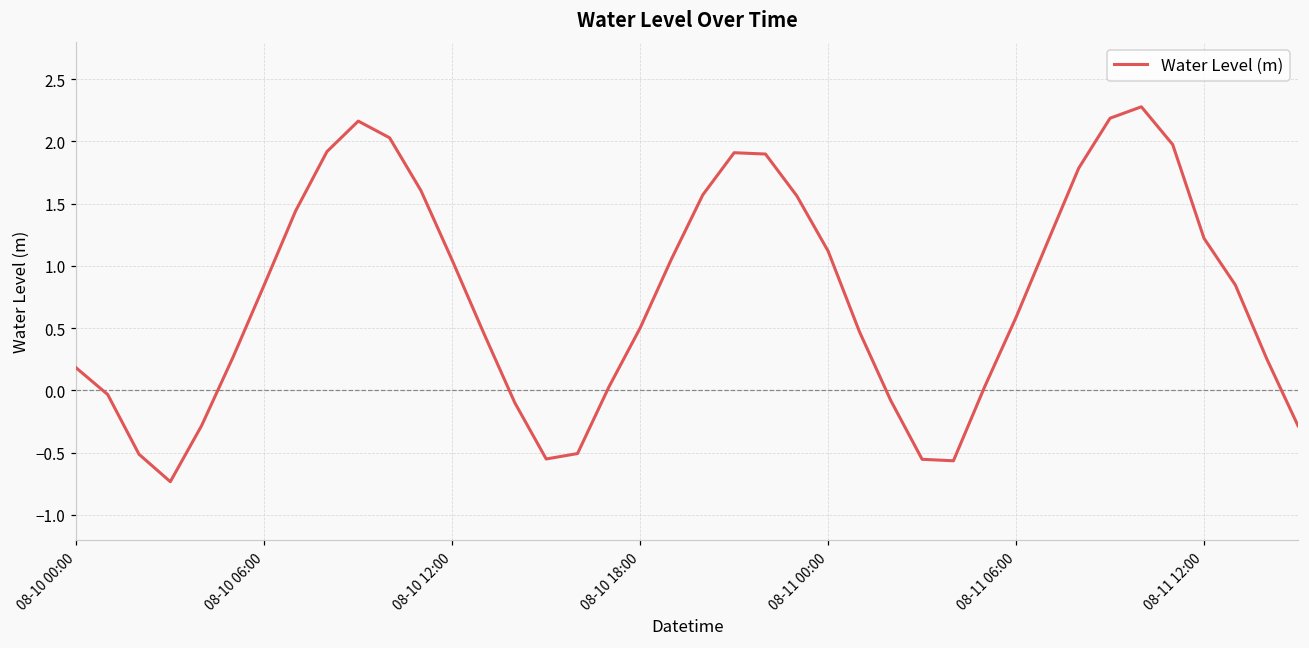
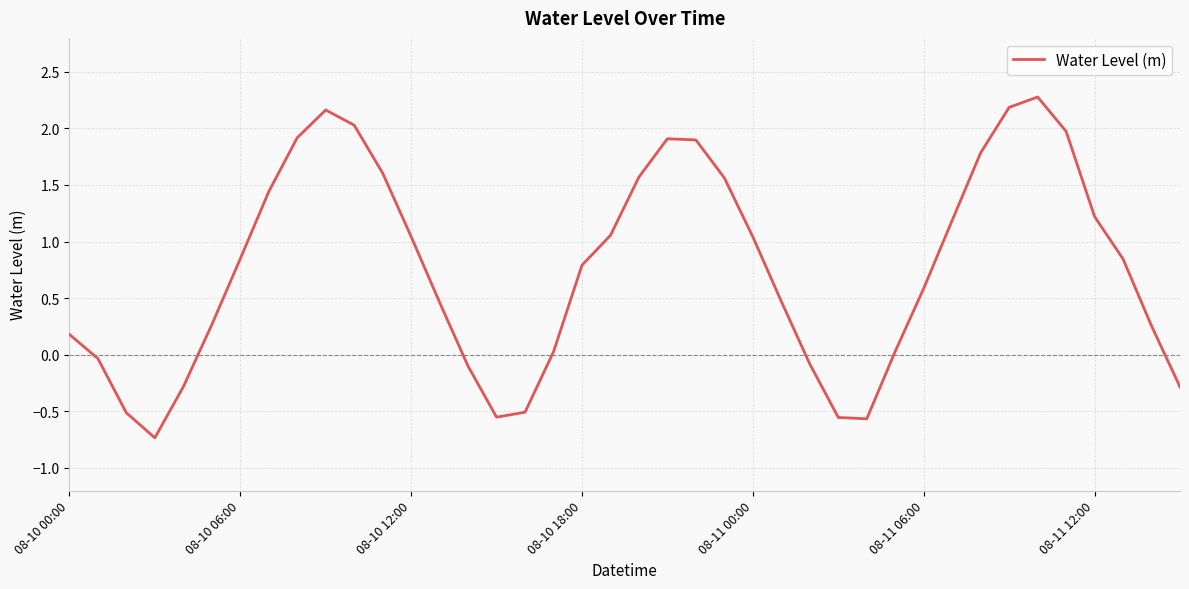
08-10 18:00: 0.50 -> 0.79
08-11 00:00: 1.12 -> 1.04
